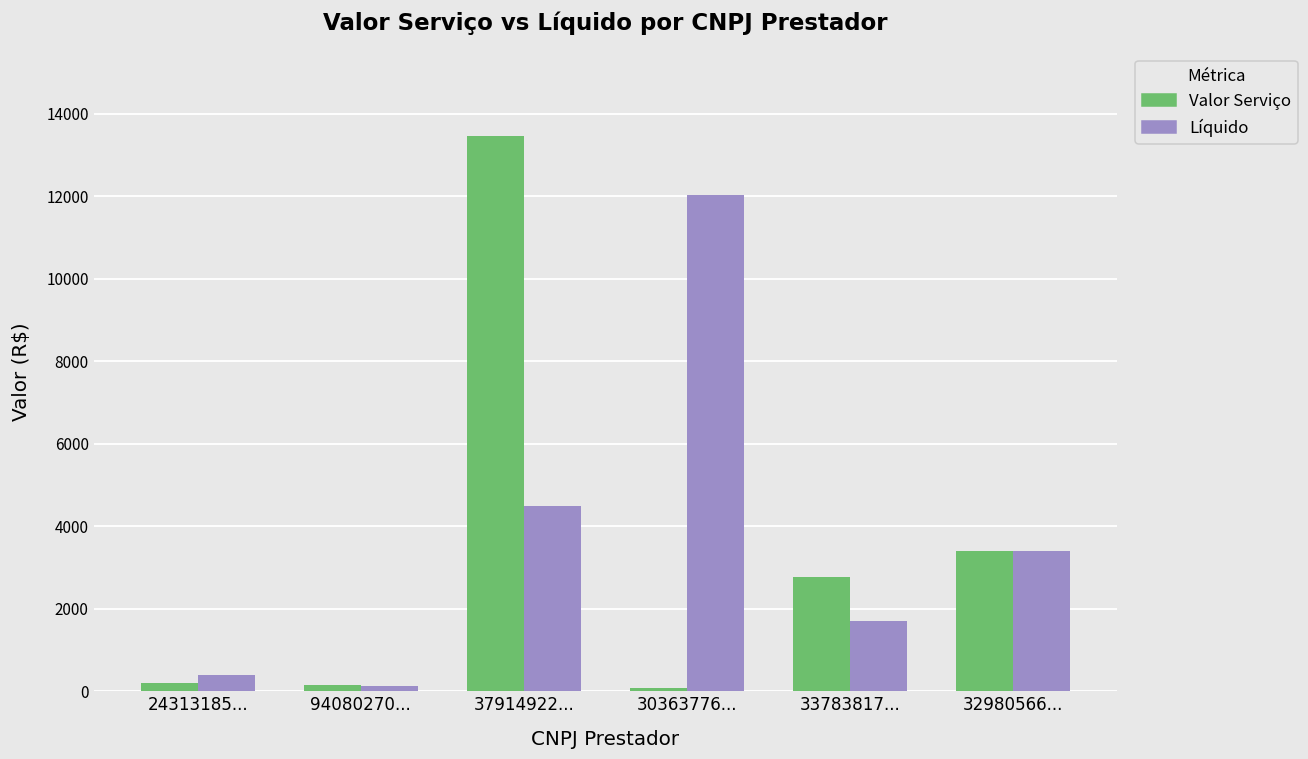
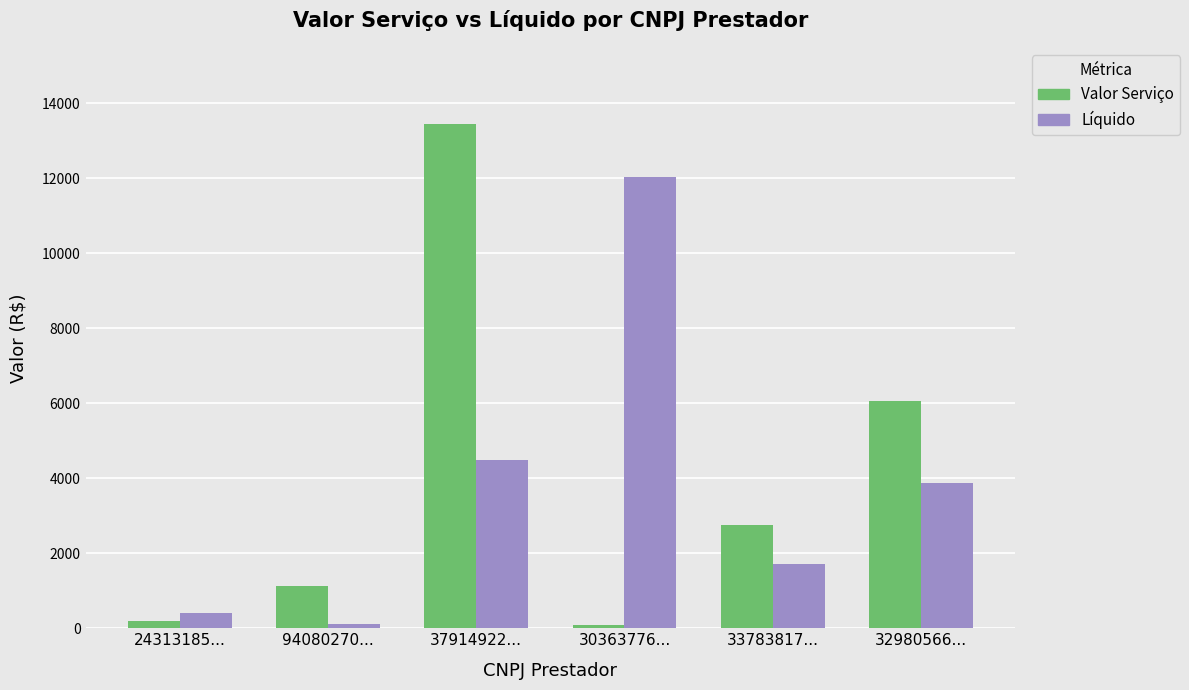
Valor Serviço, 94080270...: 100 -> 1100
Valor Serviço, 32980566...: 3400 -> 6100
Líquido, 32980566...: 3400 -> 3900
